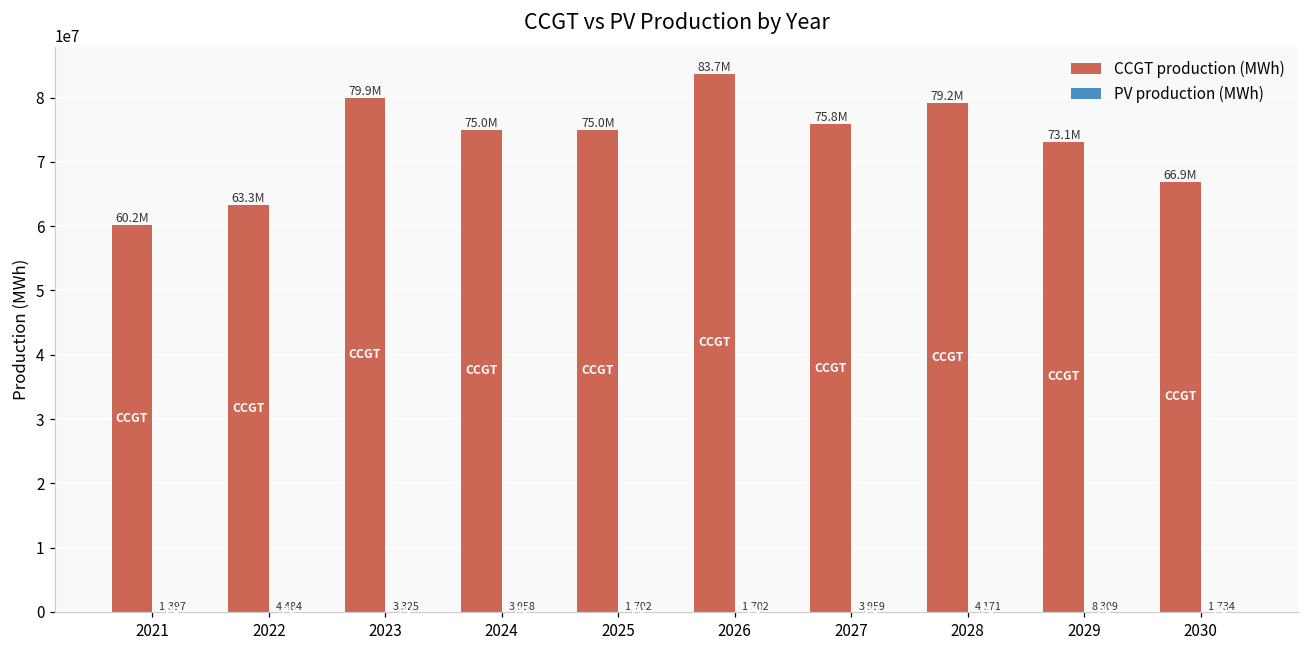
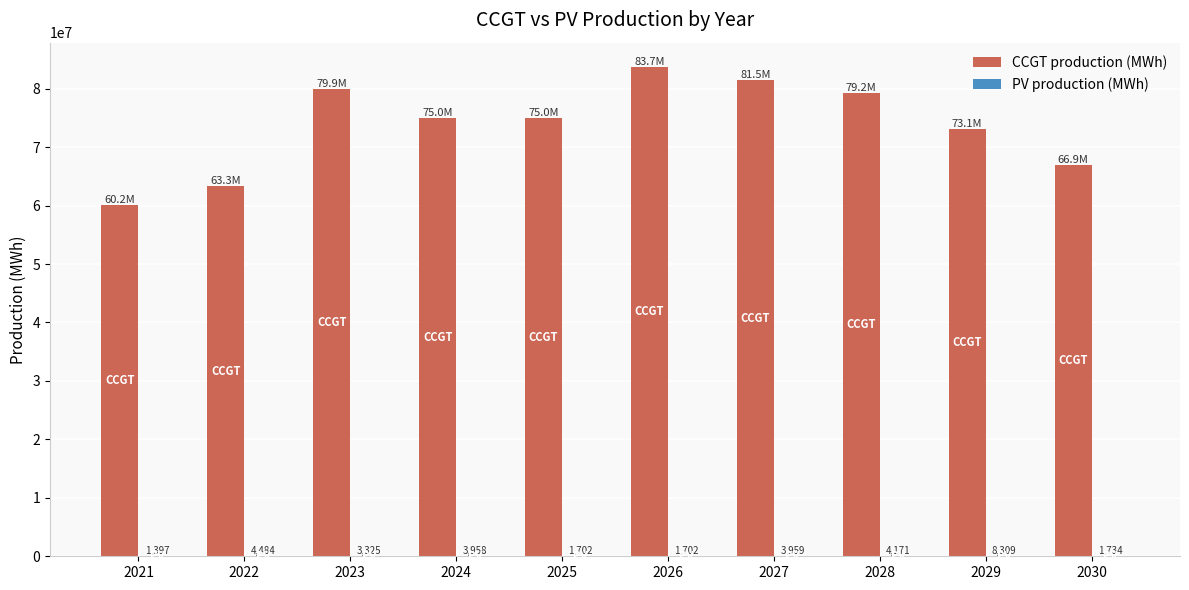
CCGT production (MWh), 2027: 75.8M -> 81.5M
